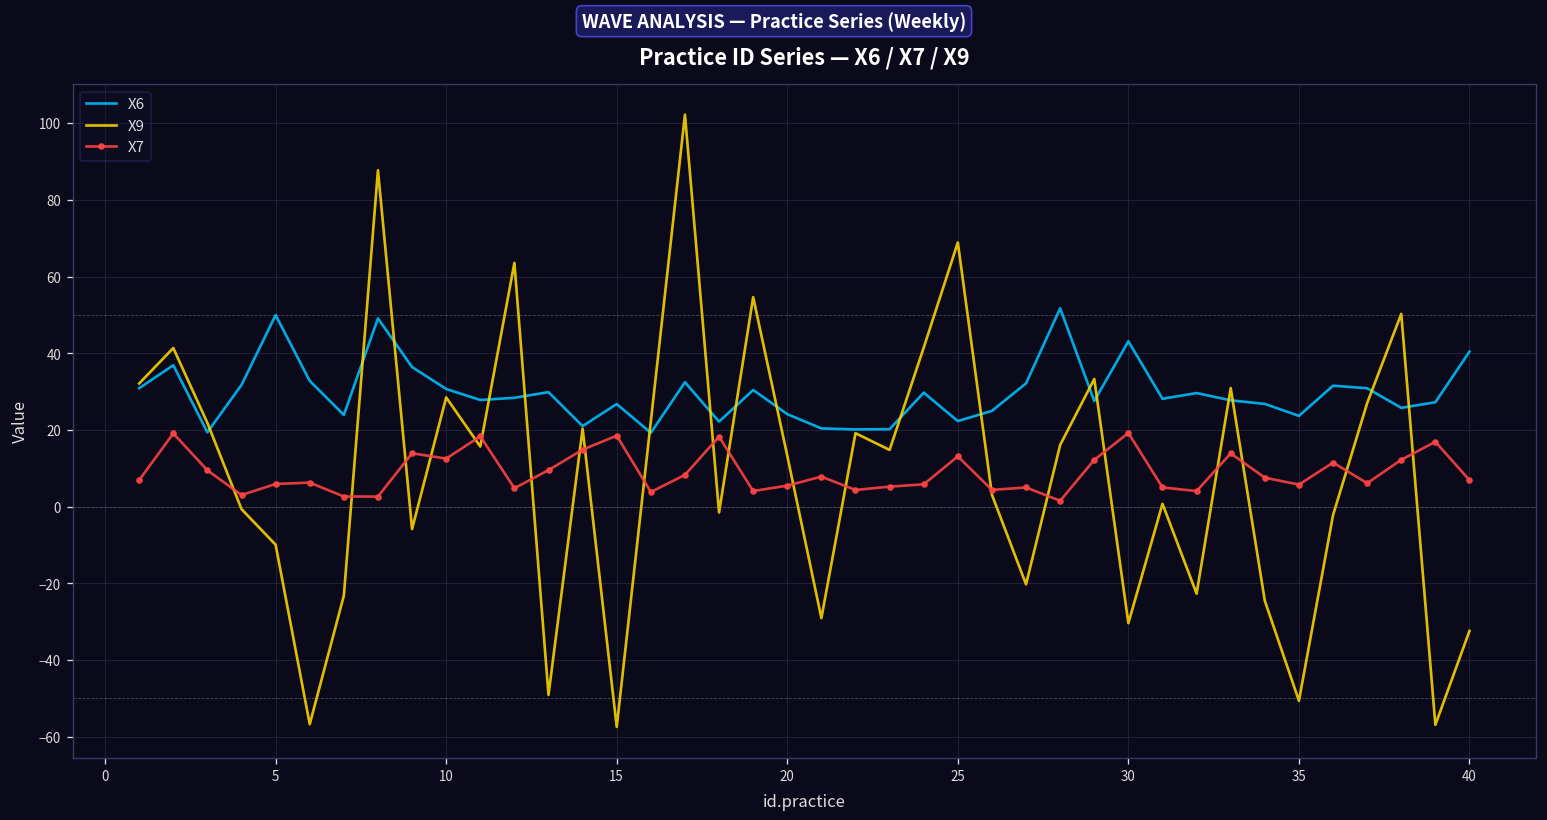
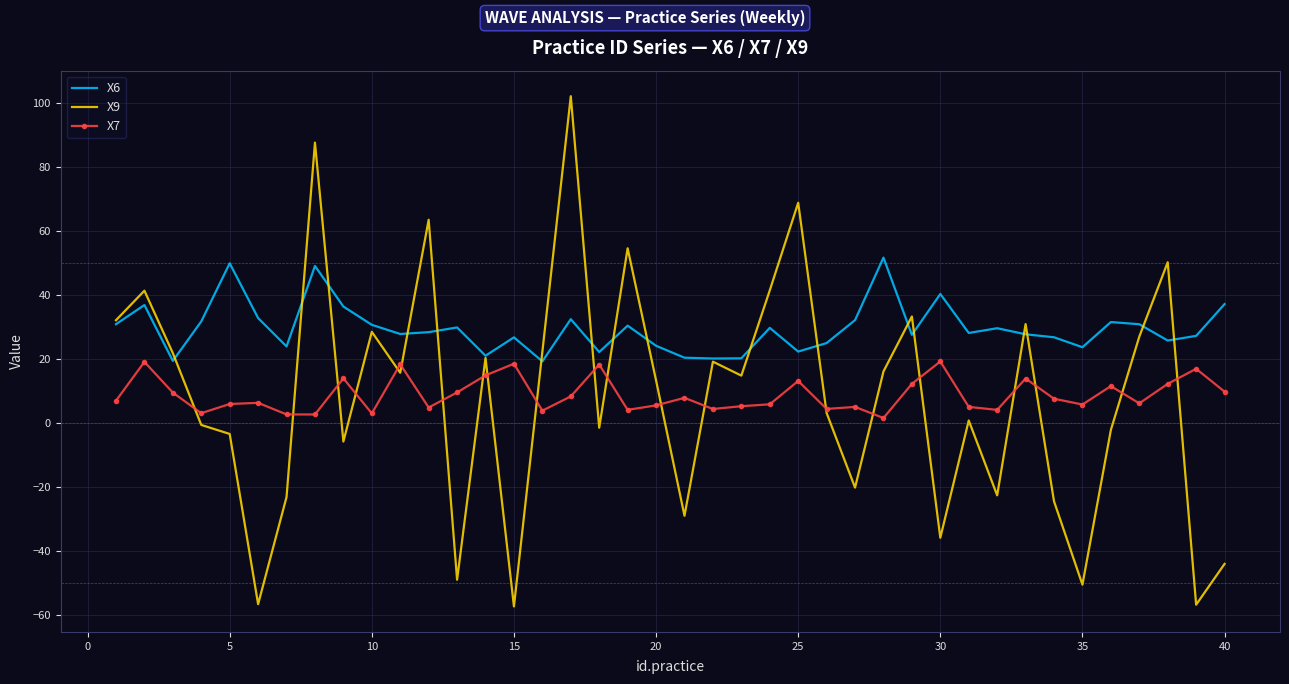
X9, 5: -10 -> -3
X7, 10: 13 -> 3
X6, 30: 43 -> 40
X9, 30: -30 -> -36
X6, 40: 40 -> 37
X9, 40: -32 -> -44
X7, 40: 7 -> 10
